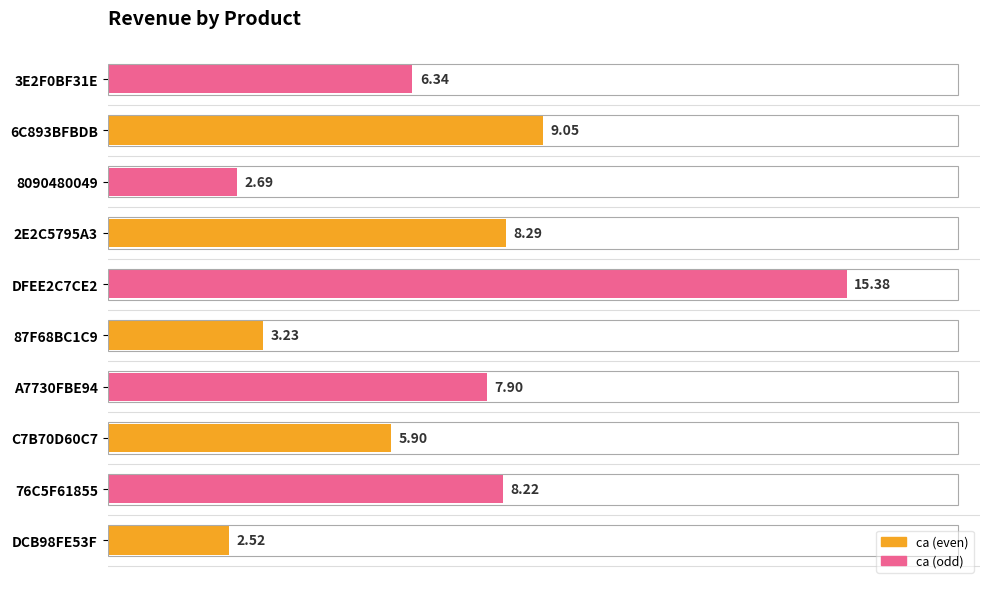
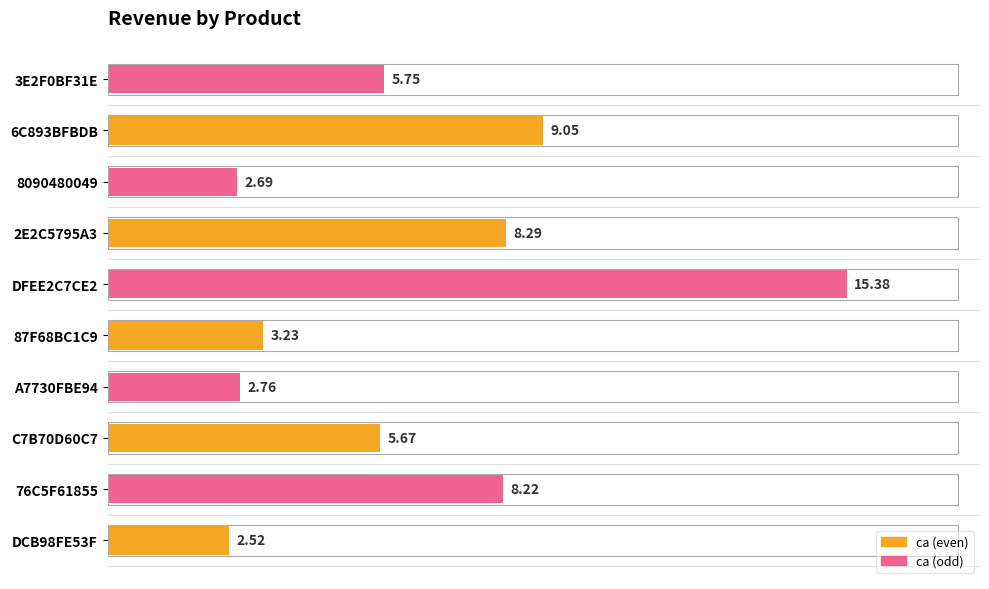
3E2F0BF31E: 6.34 -> 5.75
A7730FBE94: 7.90 -> 2.76
C7B70D60C7: 5.90 -> 5.67
